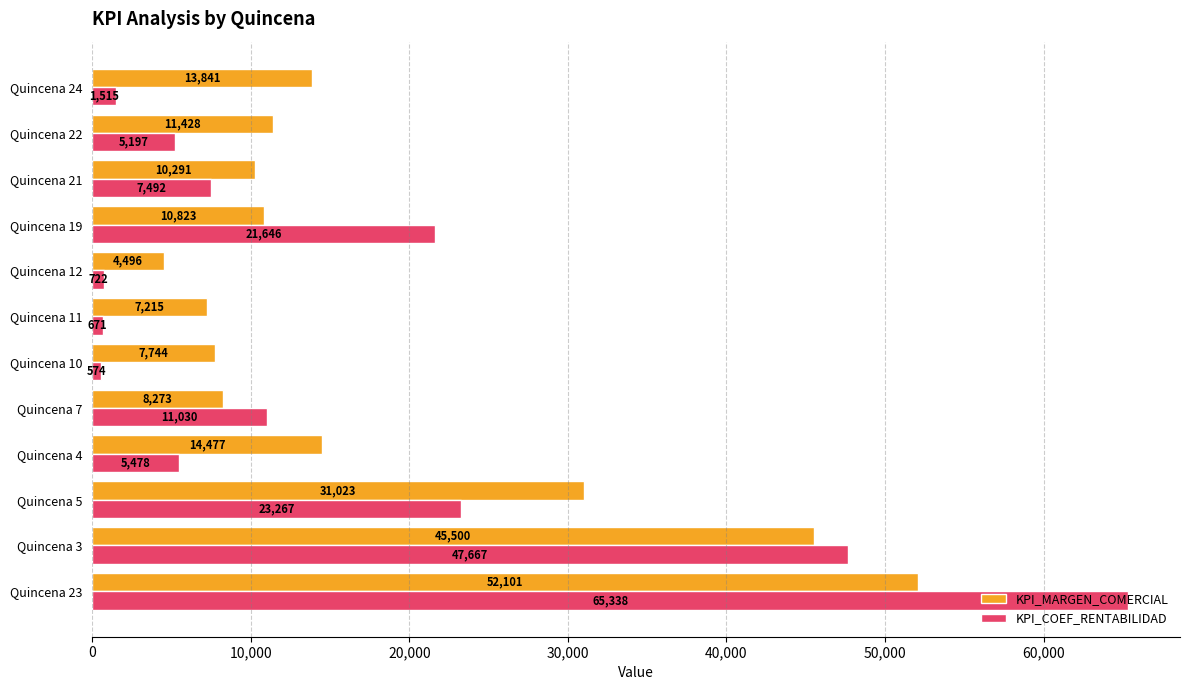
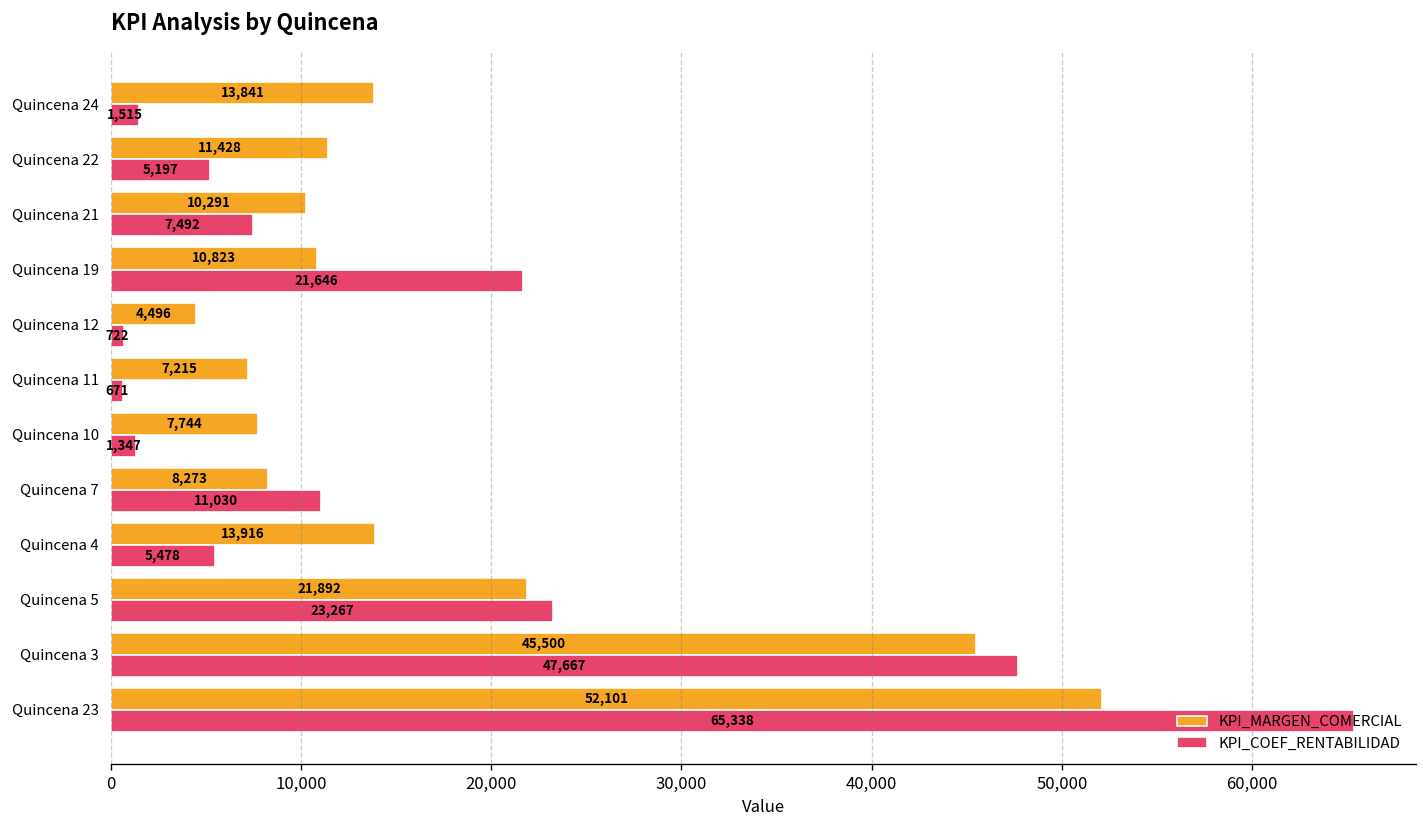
KPI_COEF_RENTABILIDAD, Quincena 10: 574 -> 1,347
KPI_MARGEN_COMERCIAL, Quincena 4: 14,477 -> 13,916
KPI_MARGEN_COMERCIAL, Quincena 5: 31,023 -> 21,892
